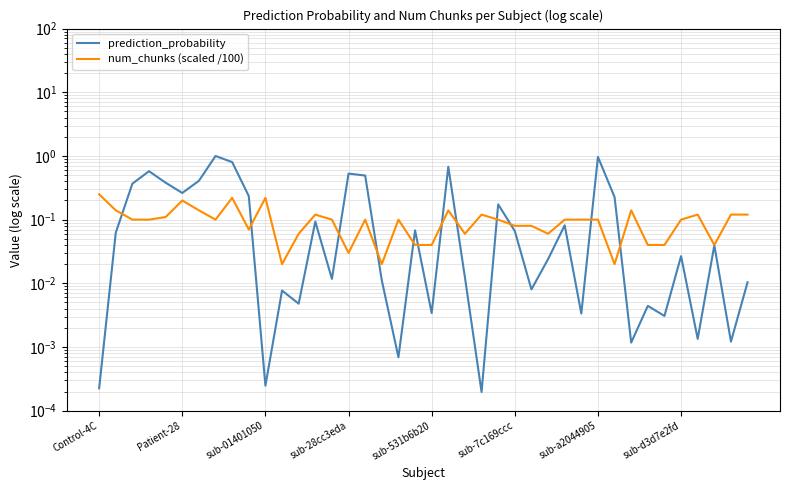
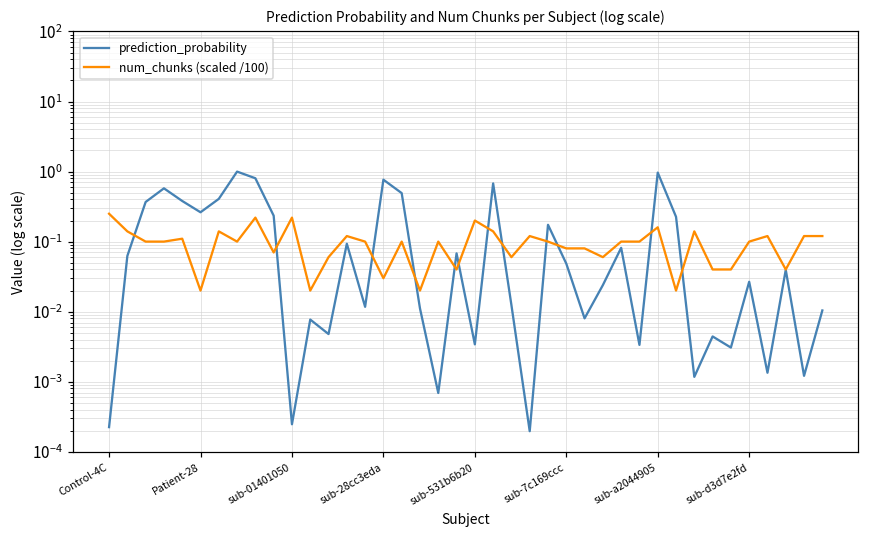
num_chunks (scaled /100), Patient-28: 0.20 -> 0.020
prediction_probability, sub-28cc3eda: 0.5 -> 0.8
num_chunks (scaled /100), sub-531b6b20: 0.04 -> 0.20
prediction_probability, sub-7c169ccc: 0.07 -> 0.05
num_chunks (scaled /100), sub-a2044905: 0.10 -> 0.16
